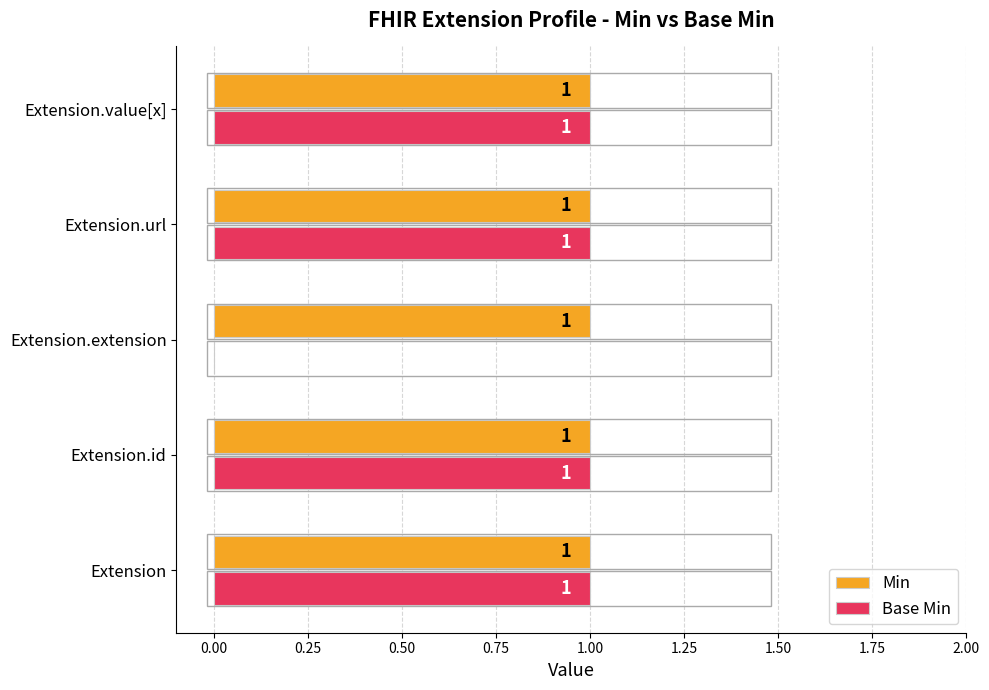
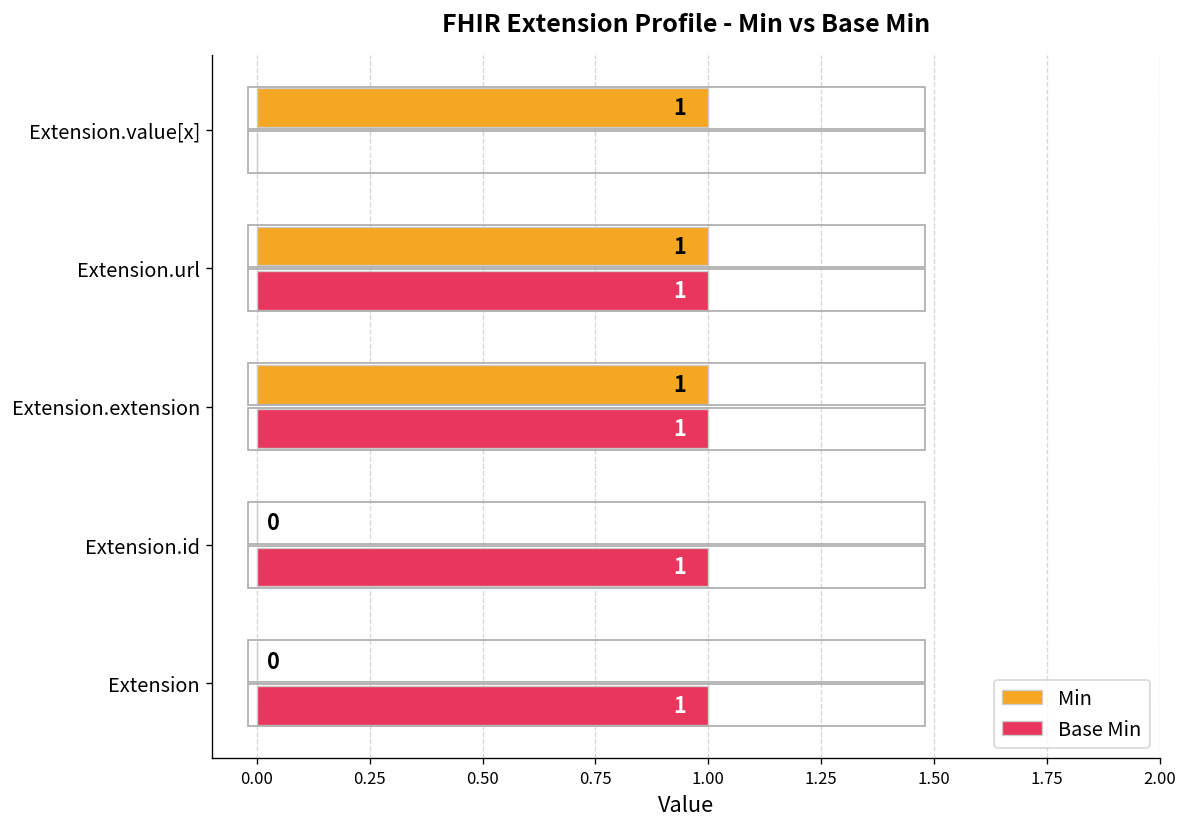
Base Min, Extension.value[x]: 1 -> 0
Base Min, Extension.extension: 0 -> 1
Min, Extension.id: 1 -> 0
Min, Extension: 1 -> 0
